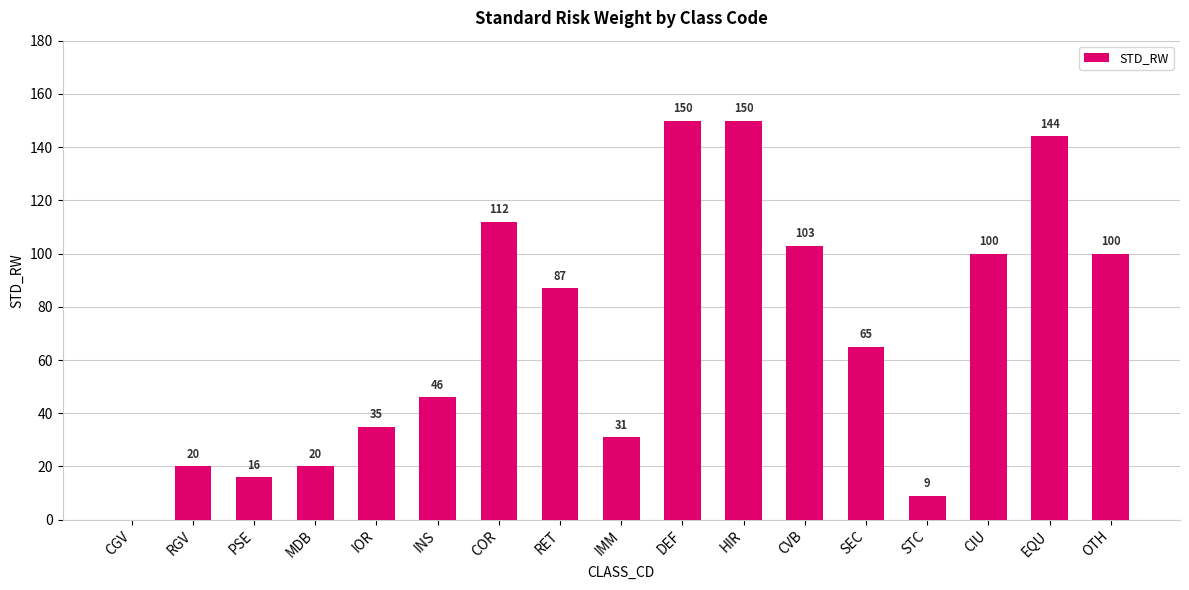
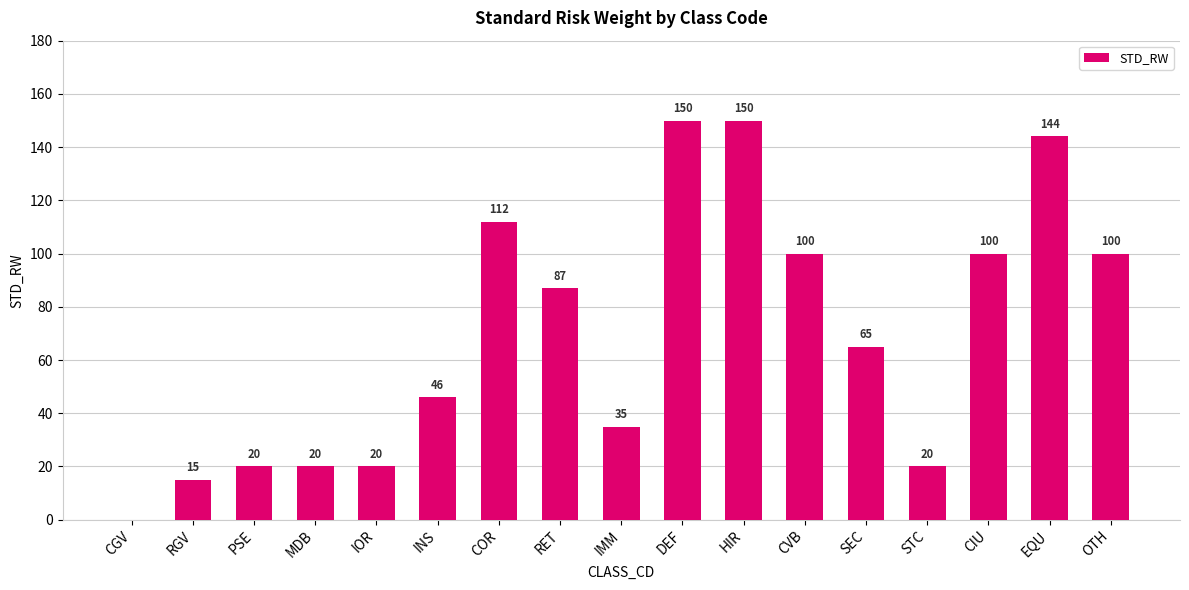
RGV: 20 -> 15
PSE: 16 -> 20
IOR: 35 -> 20
IMM: 31 -> 35
CVB: 103 -> 100
STC: 9 -> 20
